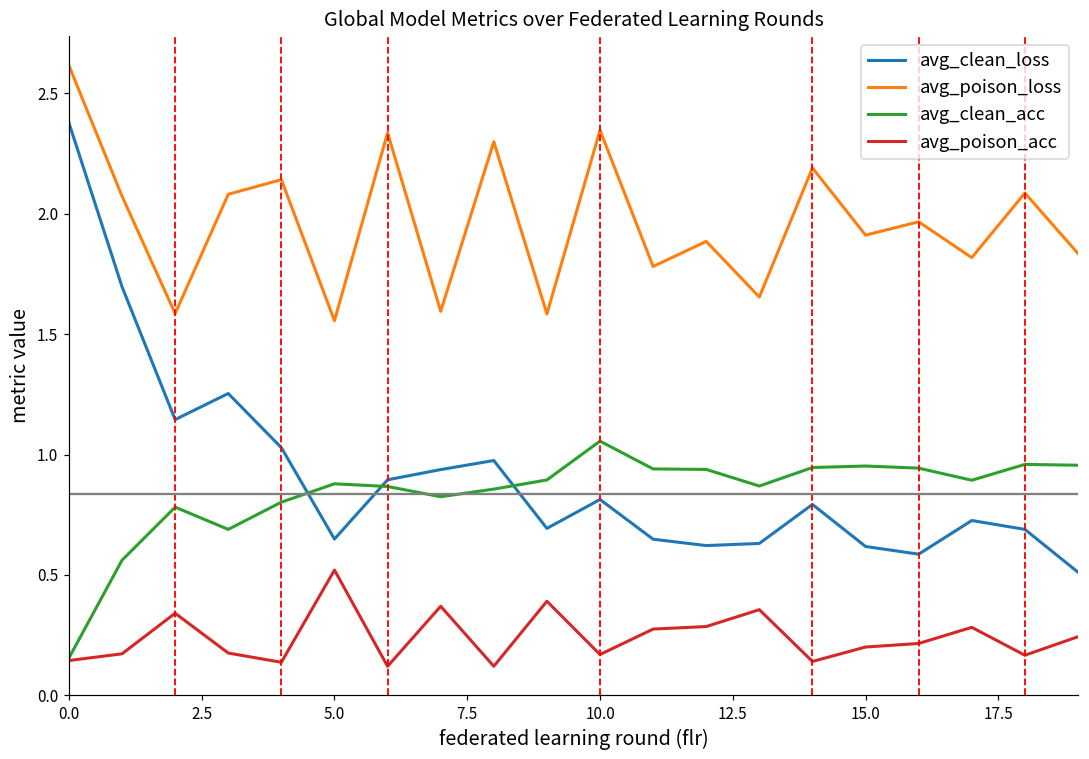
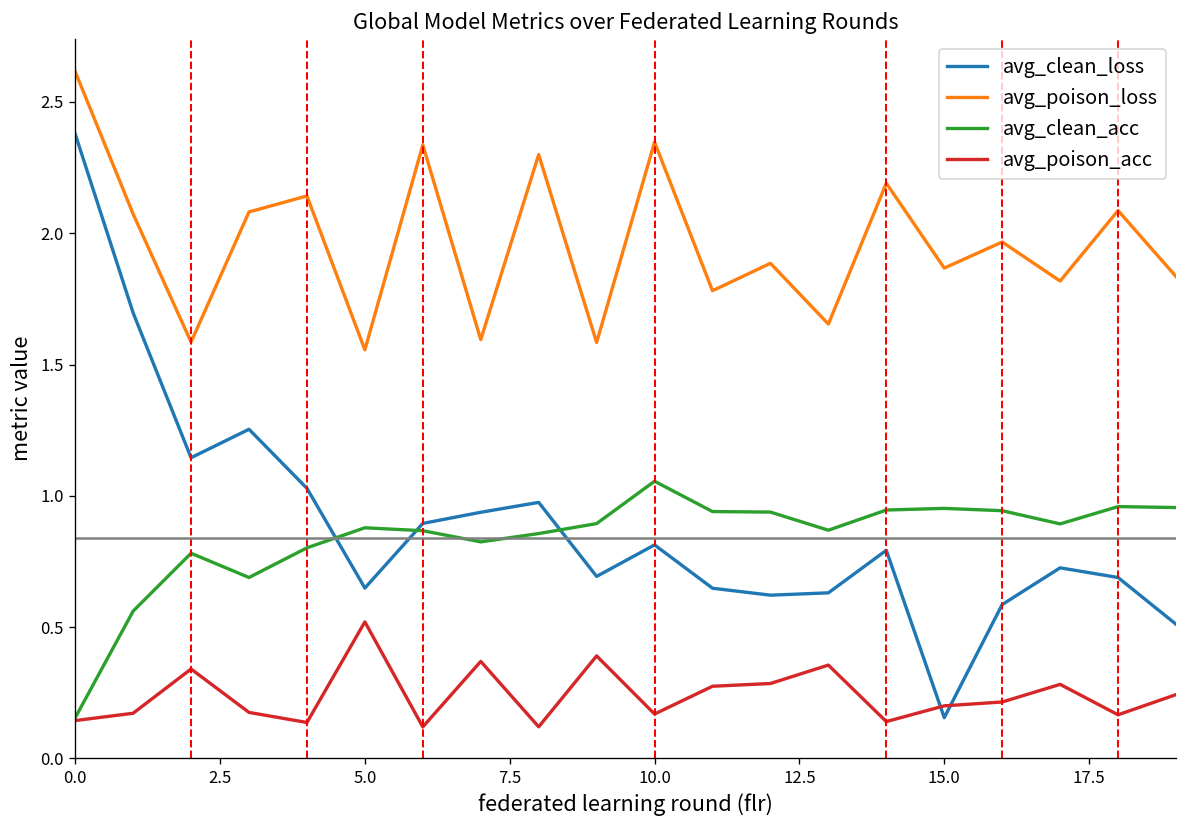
avg_clean_loss, 15.0: 0.62 -> 0.16
avg_poison_loss, 15.0: 1.91 -> 1.87
